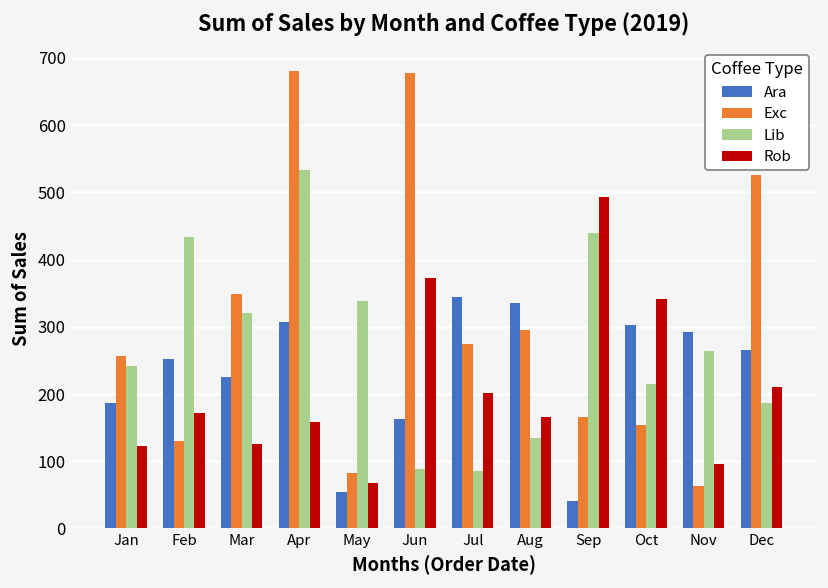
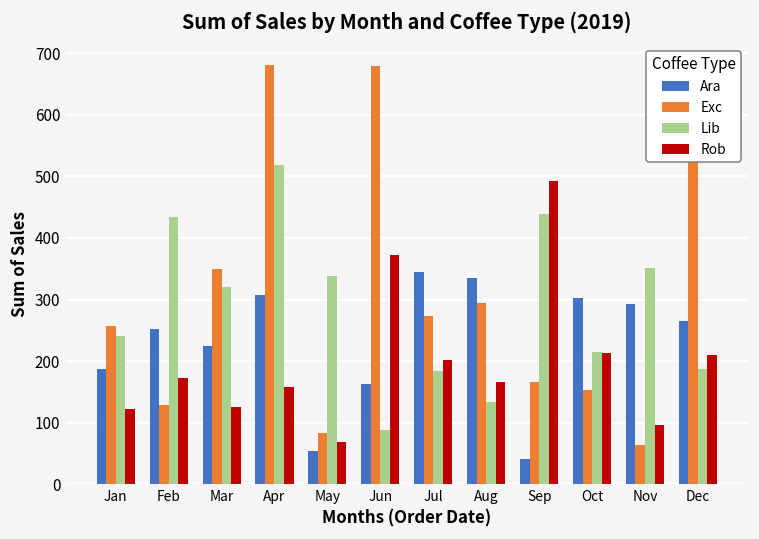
Lib, Apr: 530 -> 520
Lib, Jul: 90 -> 180
Rob, Oct: 340 -> 210
Lib, Nov: 260 -> 350
